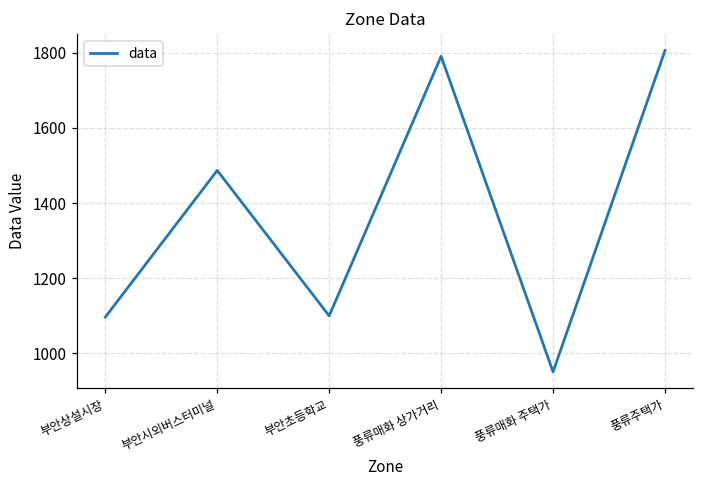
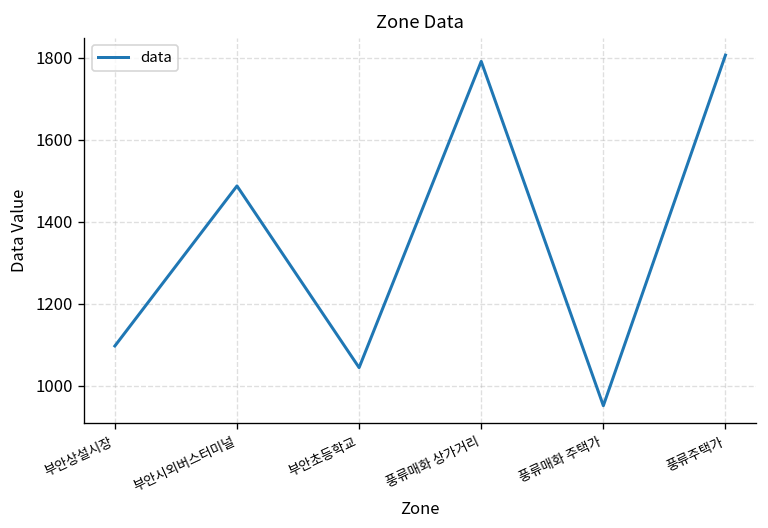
부안초등학교: 1100 -> 1040
